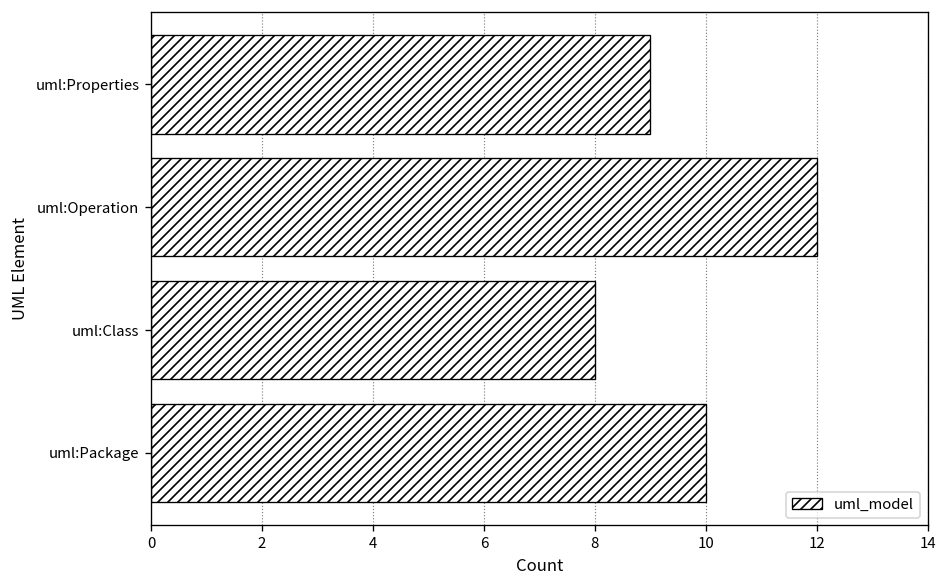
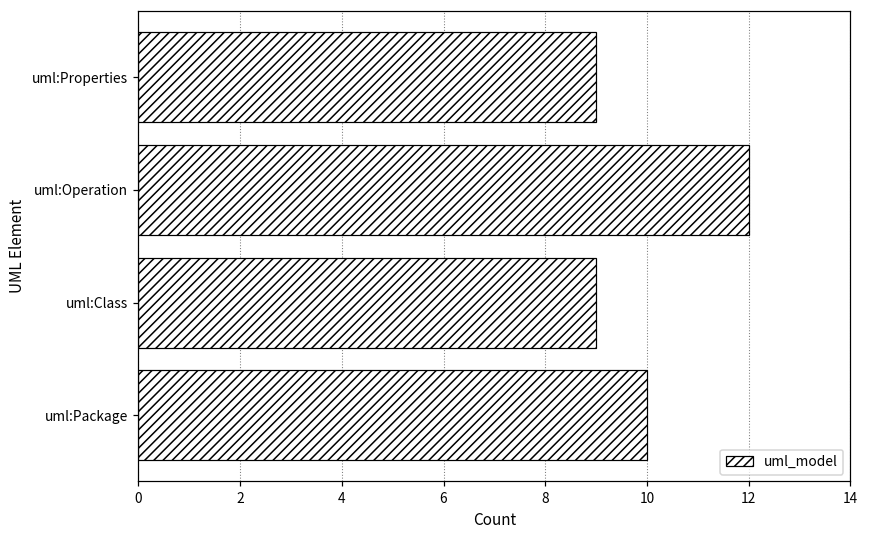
uml:Class: 8 -> 9
